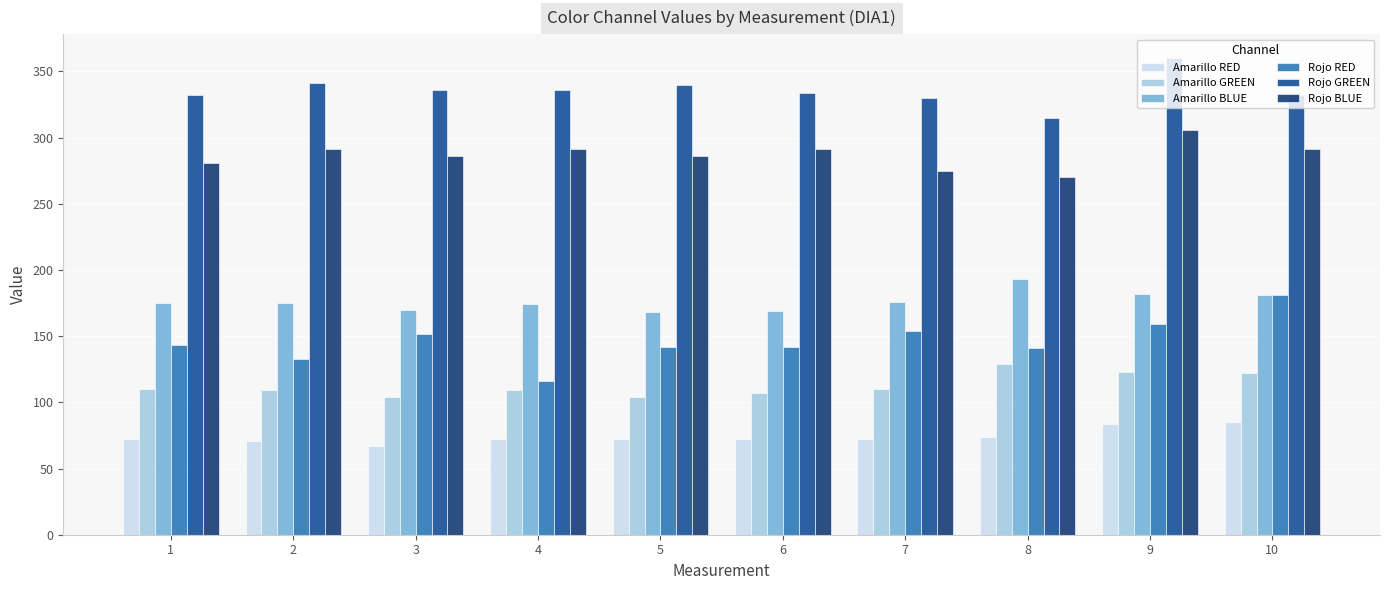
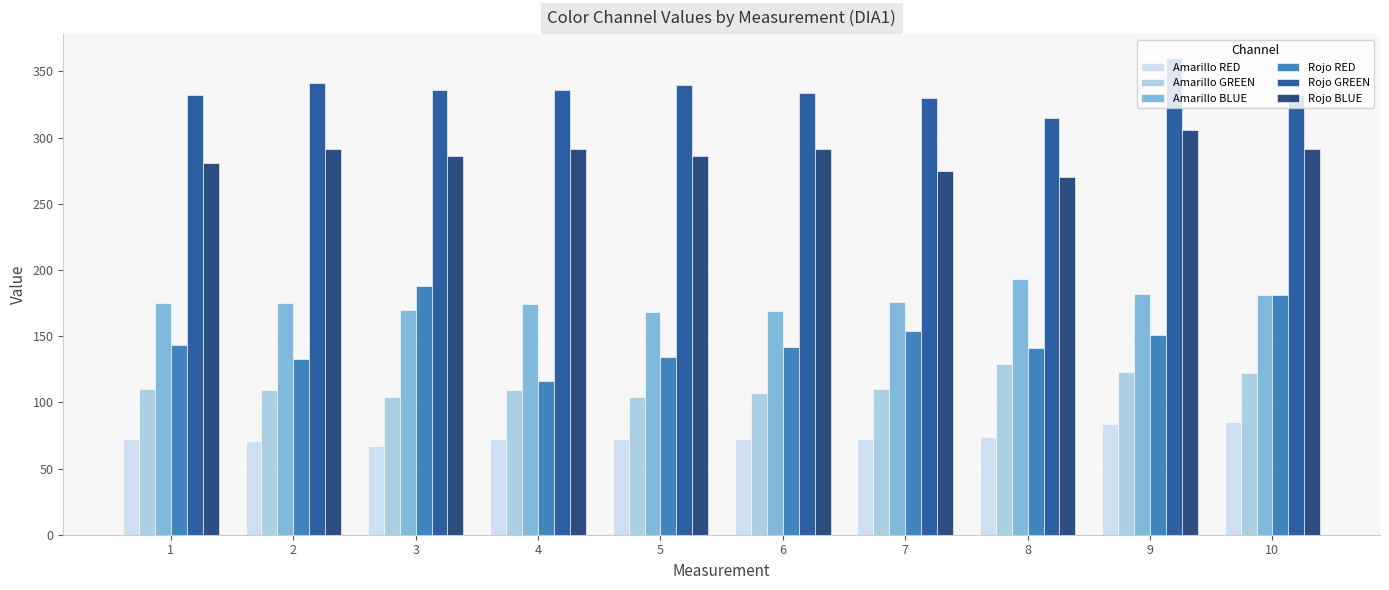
Rojo RED, 3: 152 -> 188
Rojo RED, 5: 142 -> 134
Rojo RED, 9: 159 -> 151
